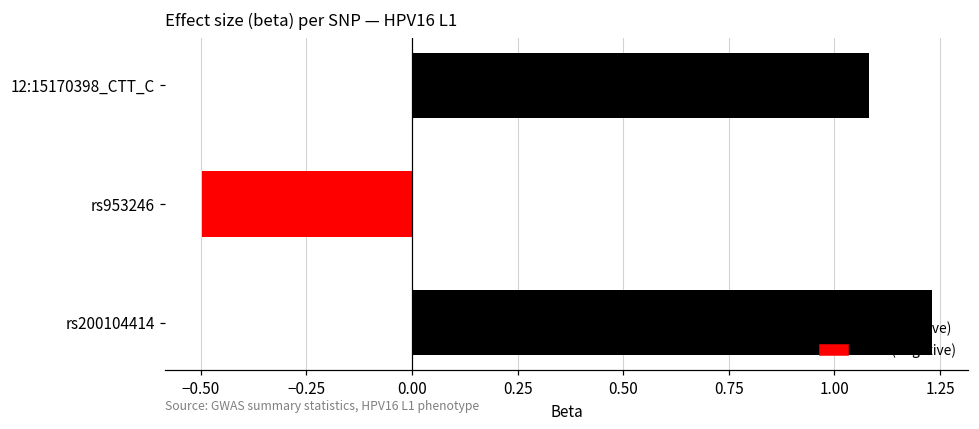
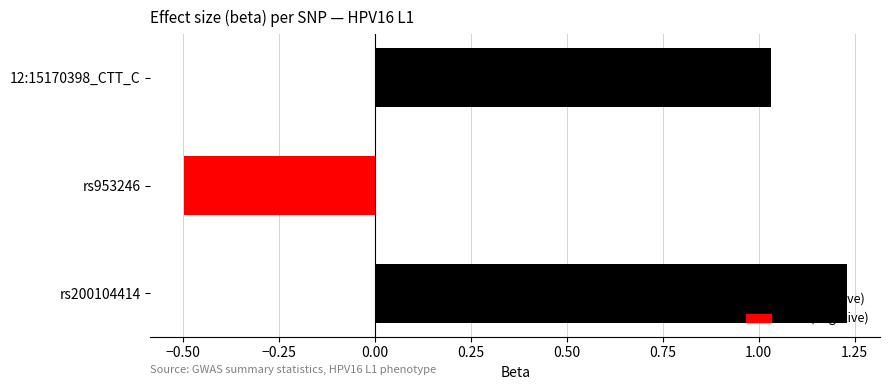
12:15170398_CTT_C: 1.08 -> 1.03
